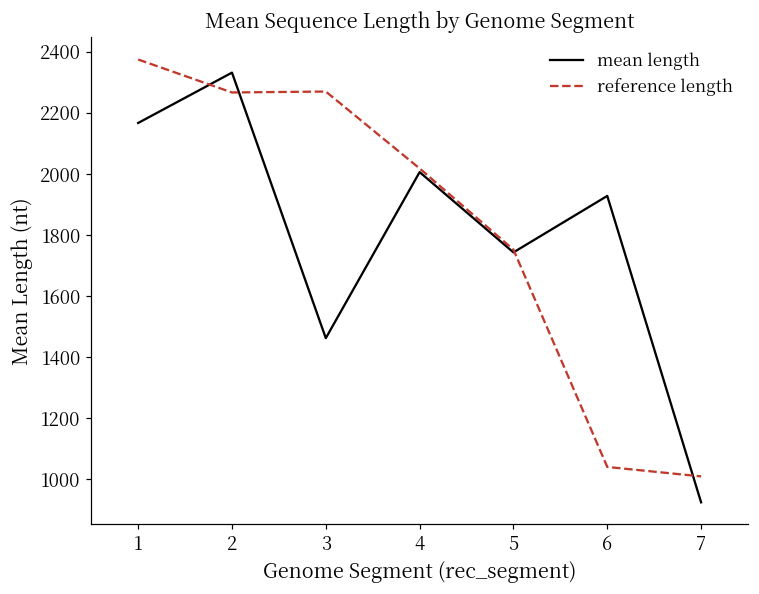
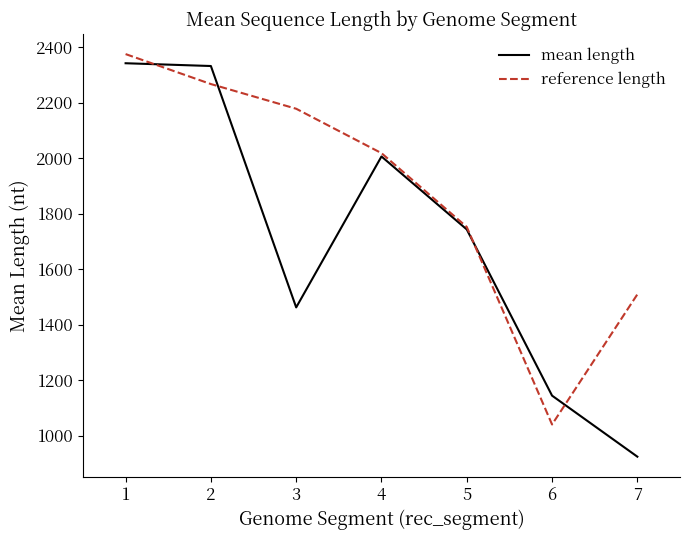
mean length, 1: 2170 -> 2340
reference length, 3: 2270 -> 2180
mean length, 6: 1930 -> 1140
reference length, 7: 1010 -> 1510
